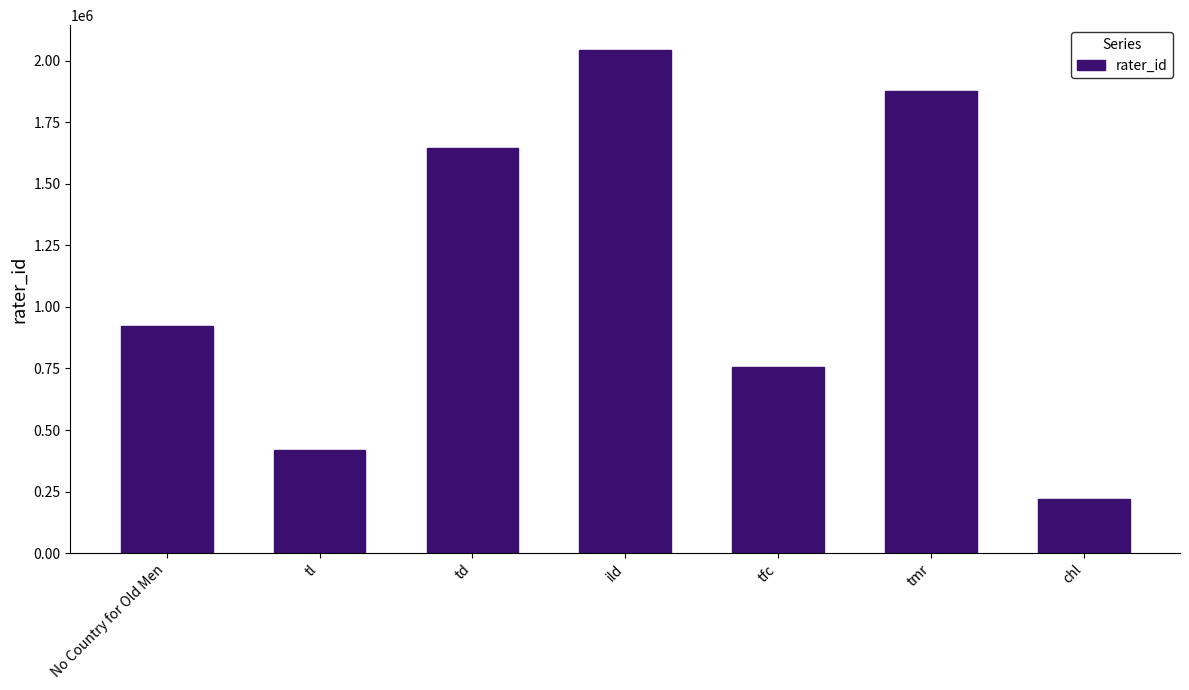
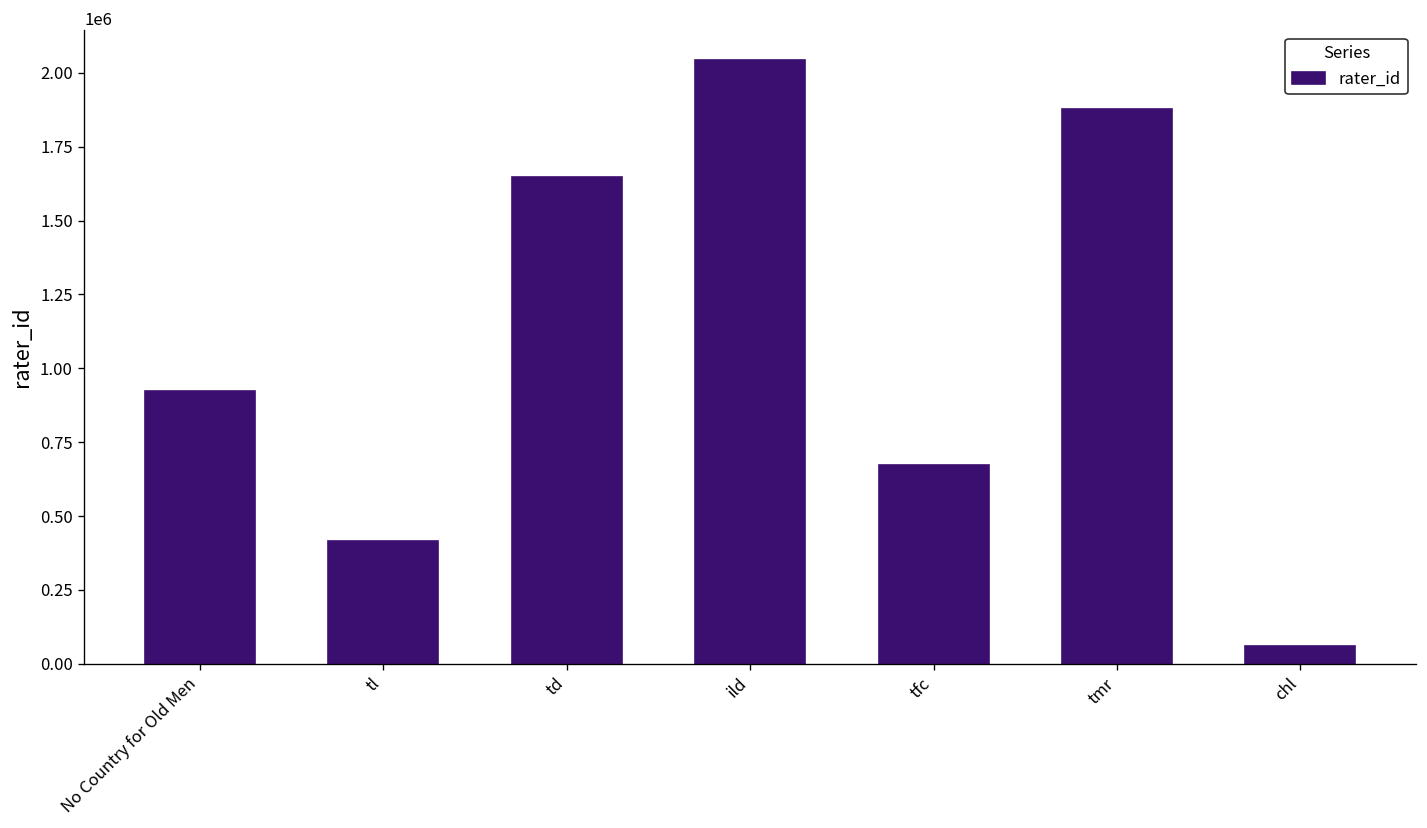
tfc: 760000 -> 670000
chl: 220000 -> 60000
